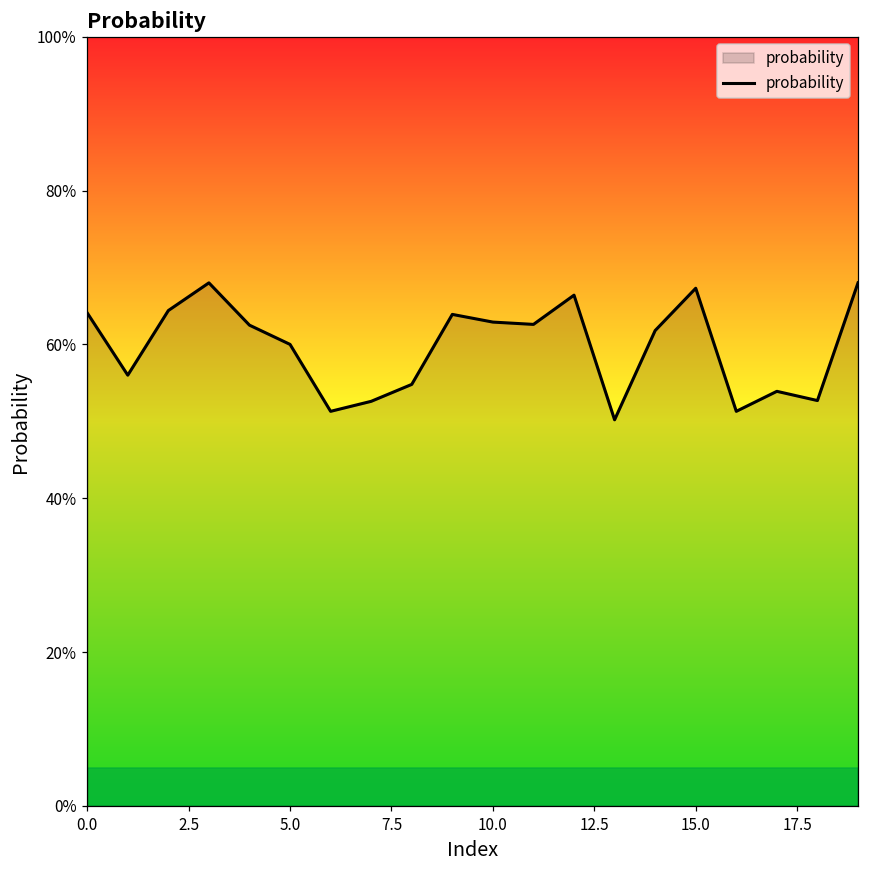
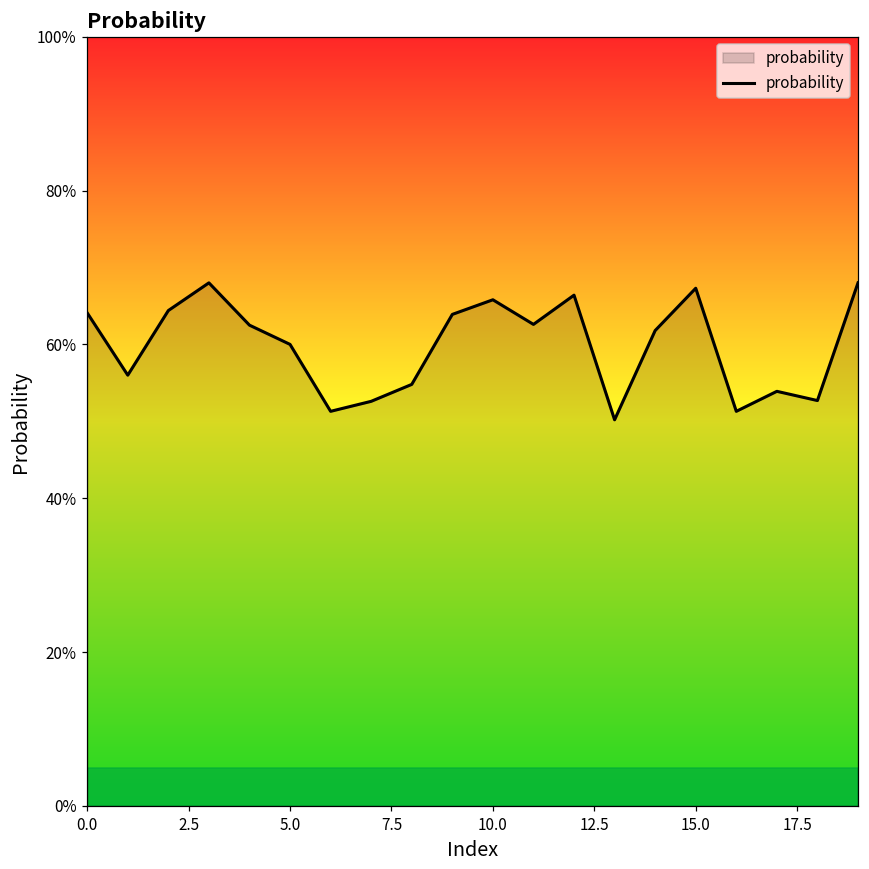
10.0: 63% -> 66%
